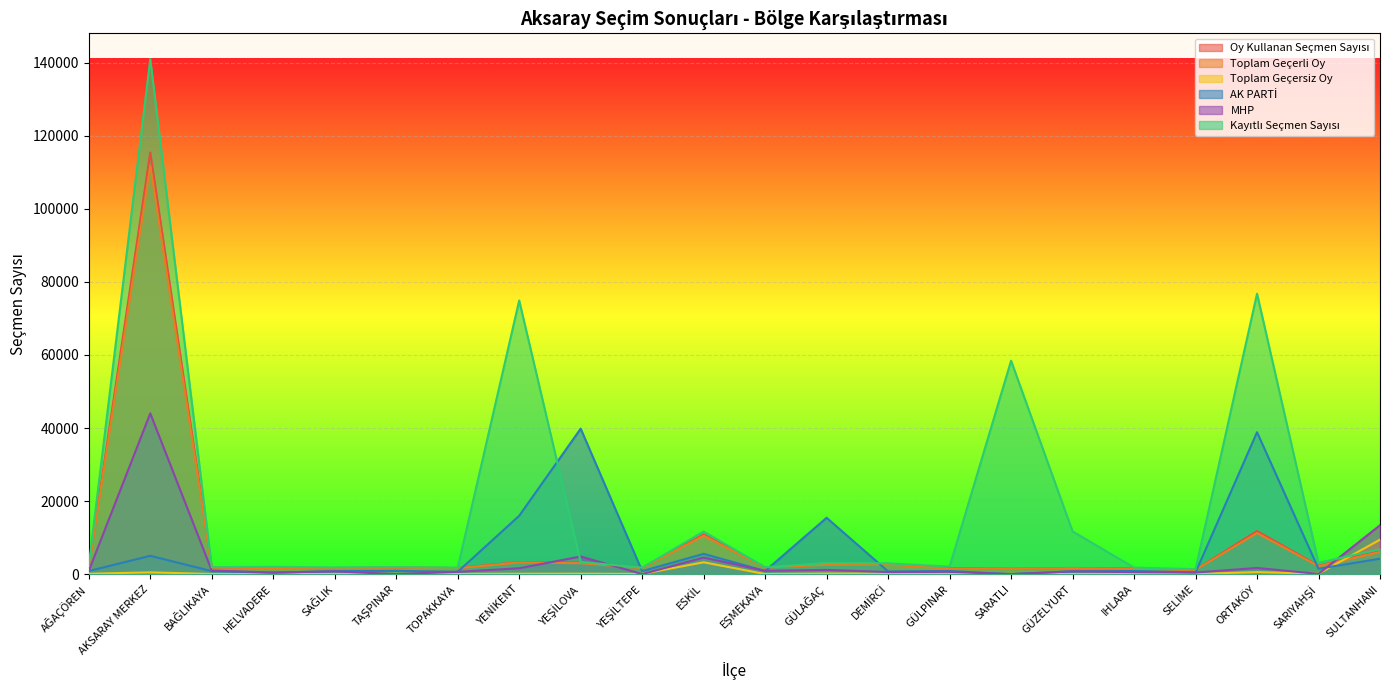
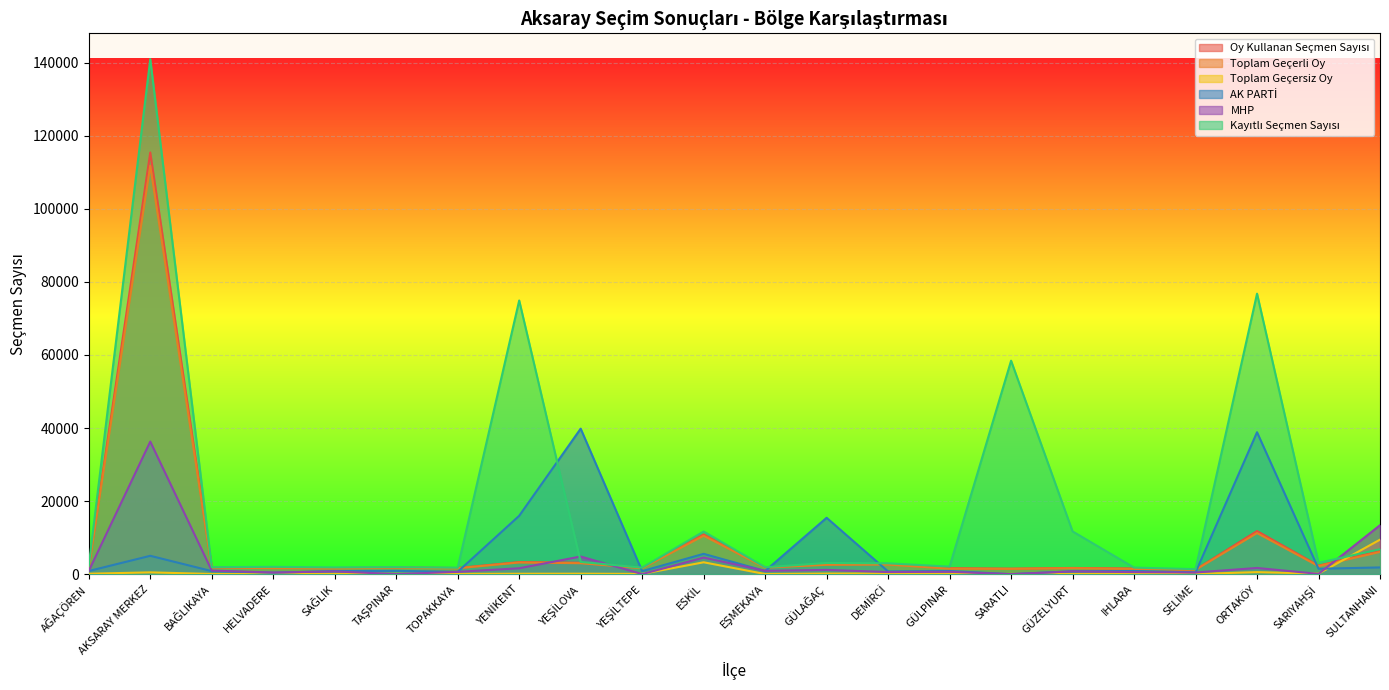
MHP, AKSARAY MERKEZ: 44000 -> 36000
AK PARTİ, SULTANHANI: 4000 -> 2000
